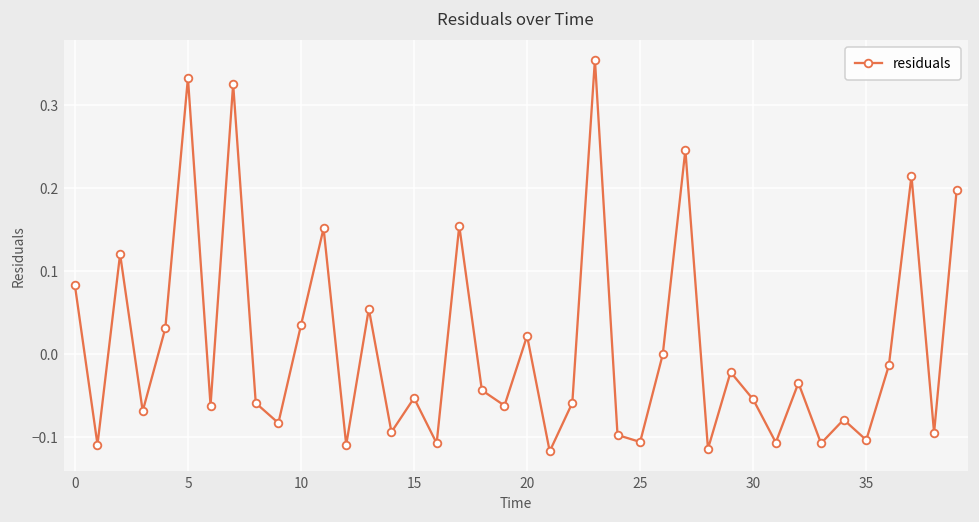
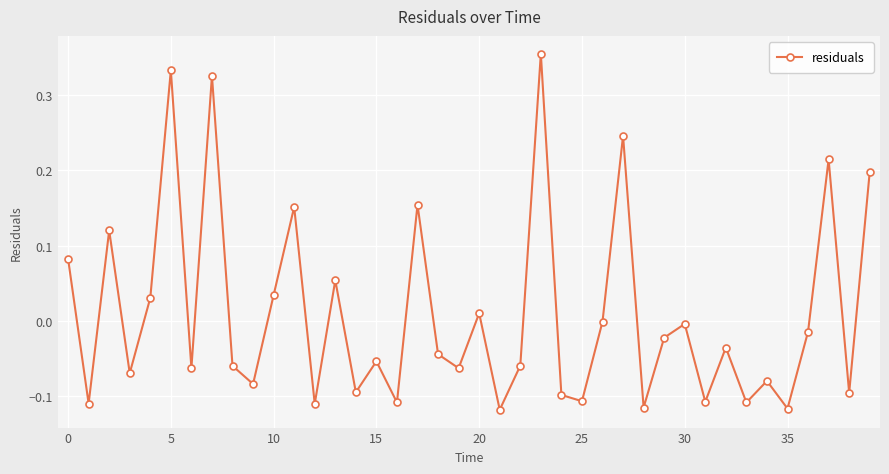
20: 0.02 -> 0.01
30: -0.06 -> 0.00
35: -0.10 -> -0.12
